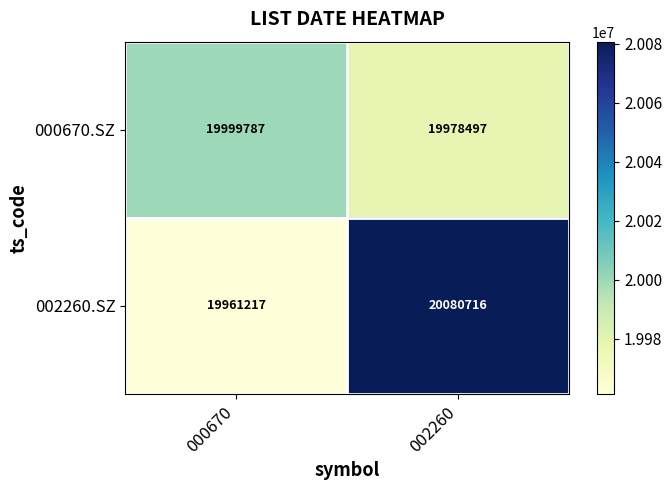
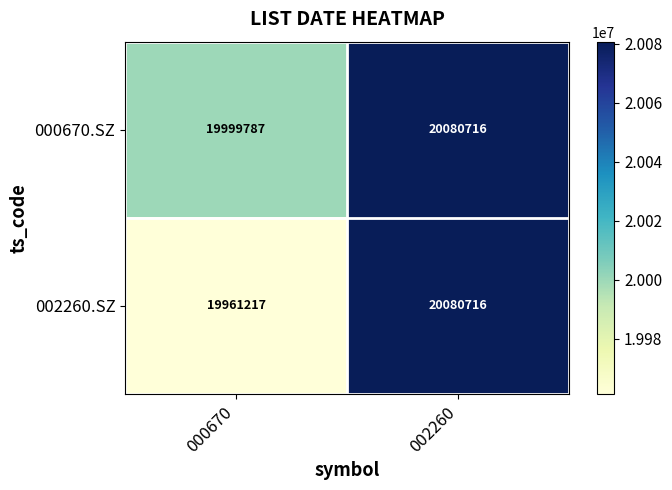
000670.SZ, 002260: 19978497 -> 20080716
